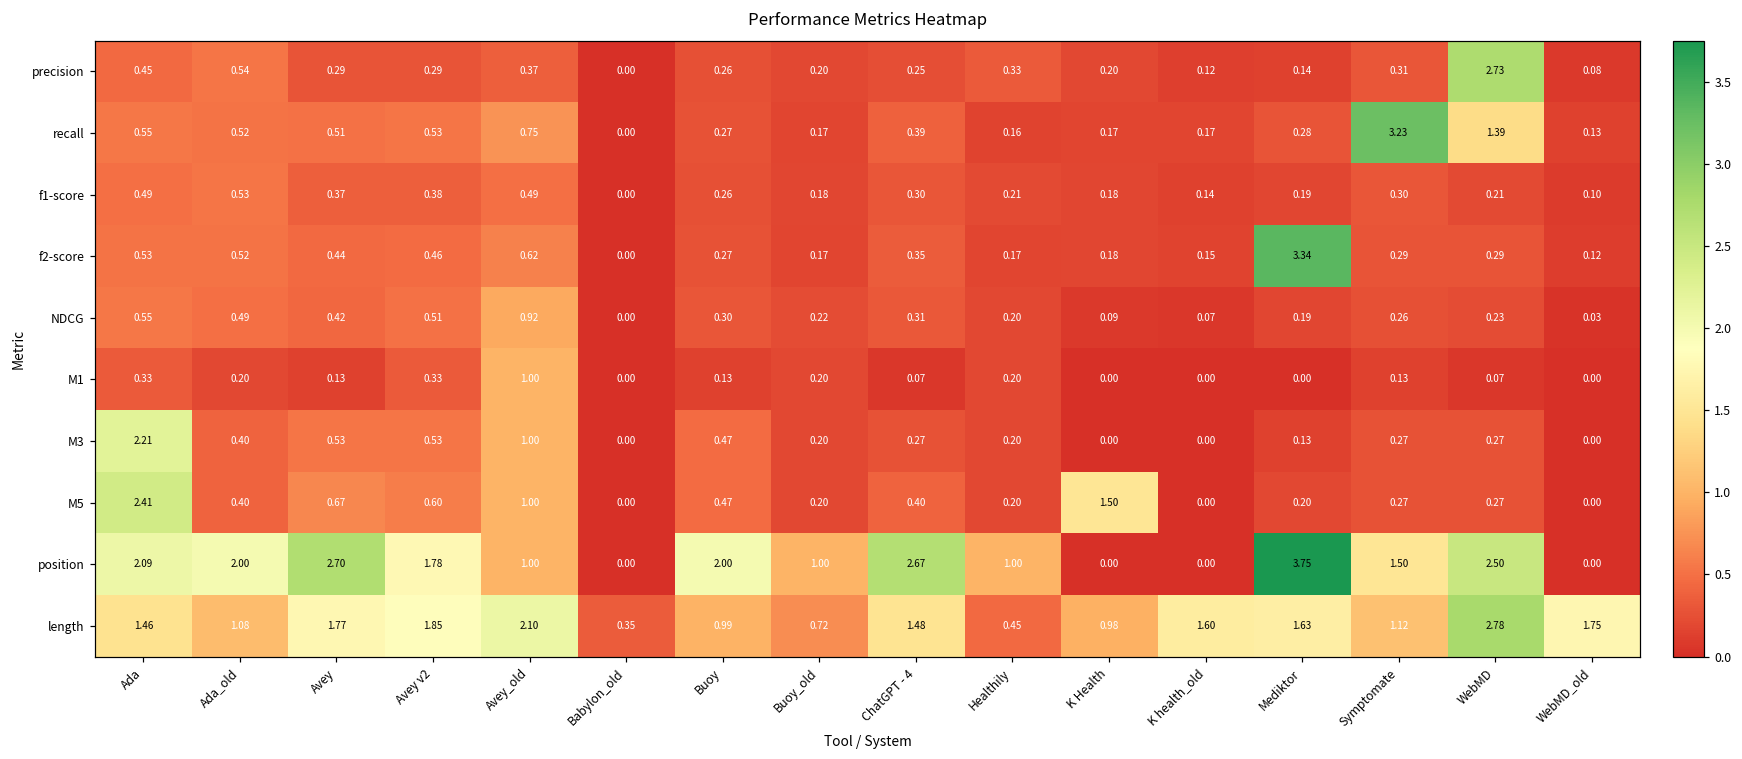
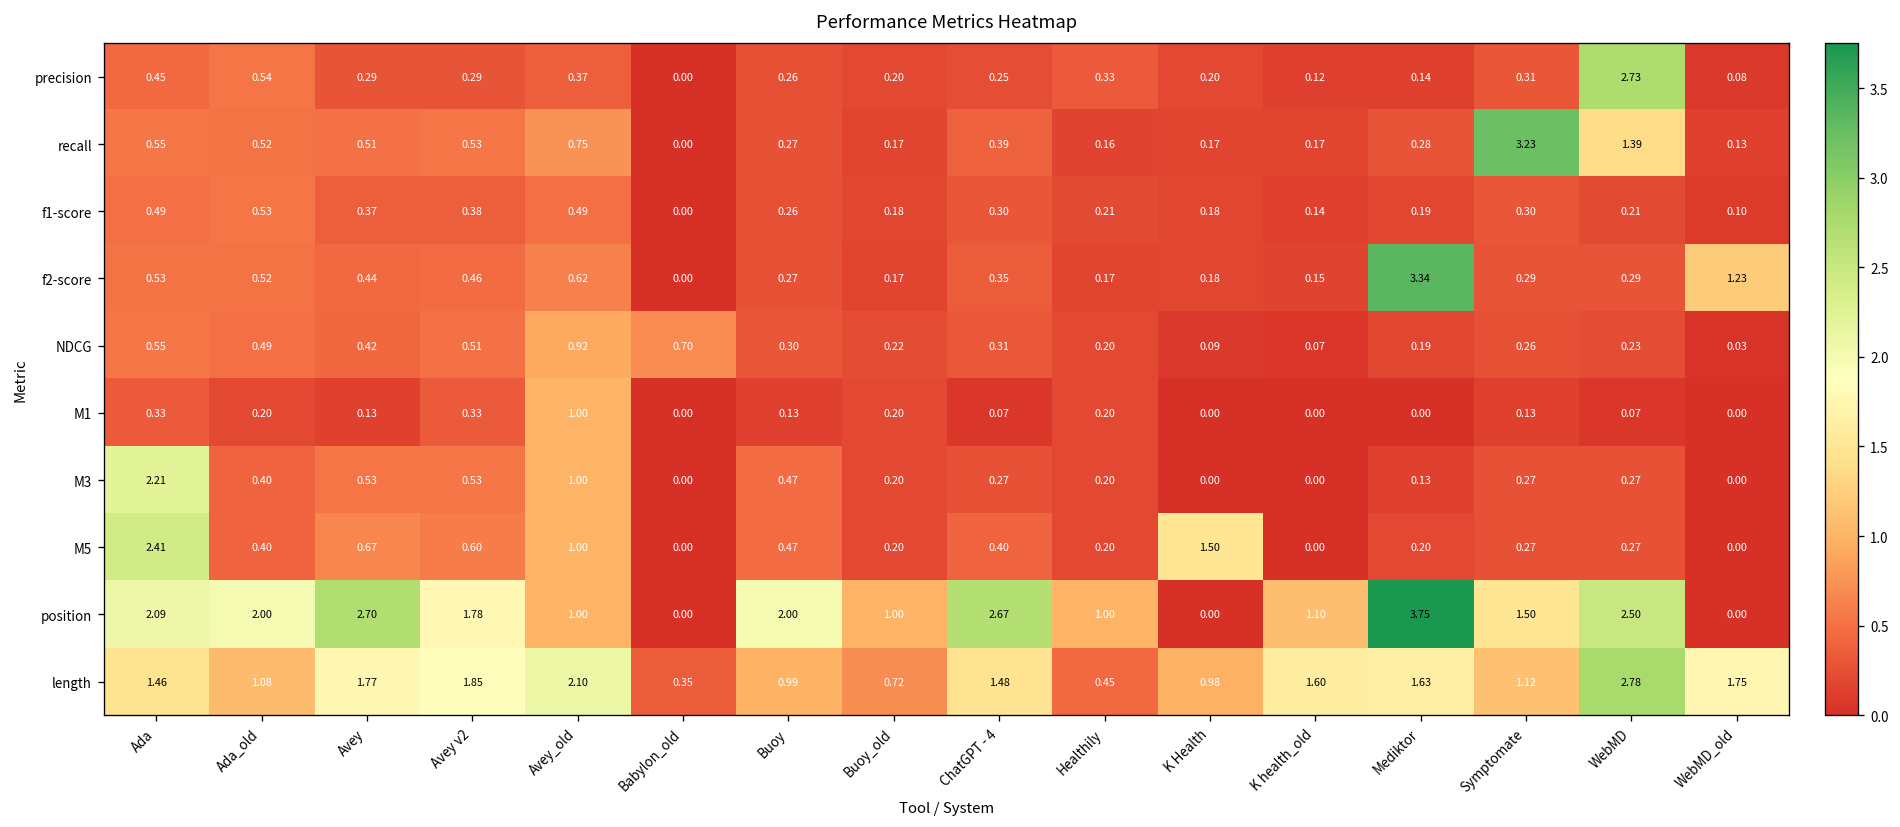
f2-score, WebMD_old: 0.12 -> 1.23
NDCG, Babylon_old: 0.00 -> 0.70
position, K health_old: 0.00 -> 1.10
